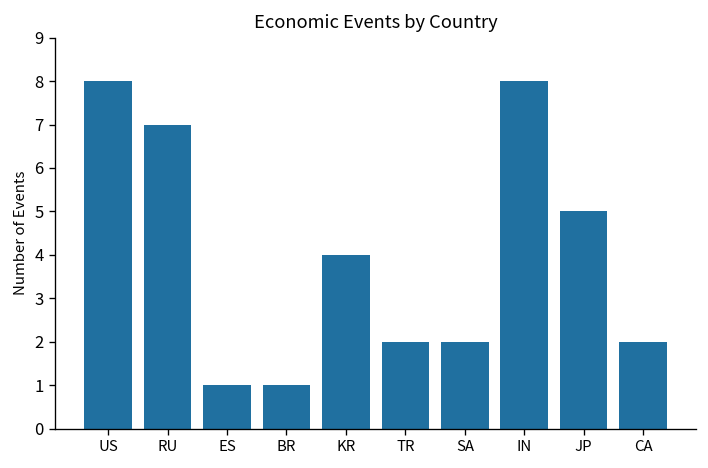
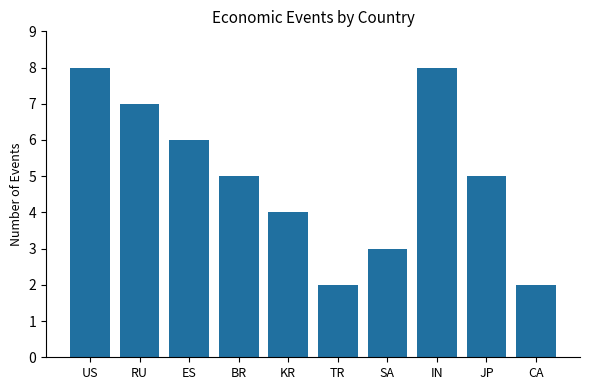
ES: 1 -> 6
BR: 1 -> 5
SA: 2 -> 3
